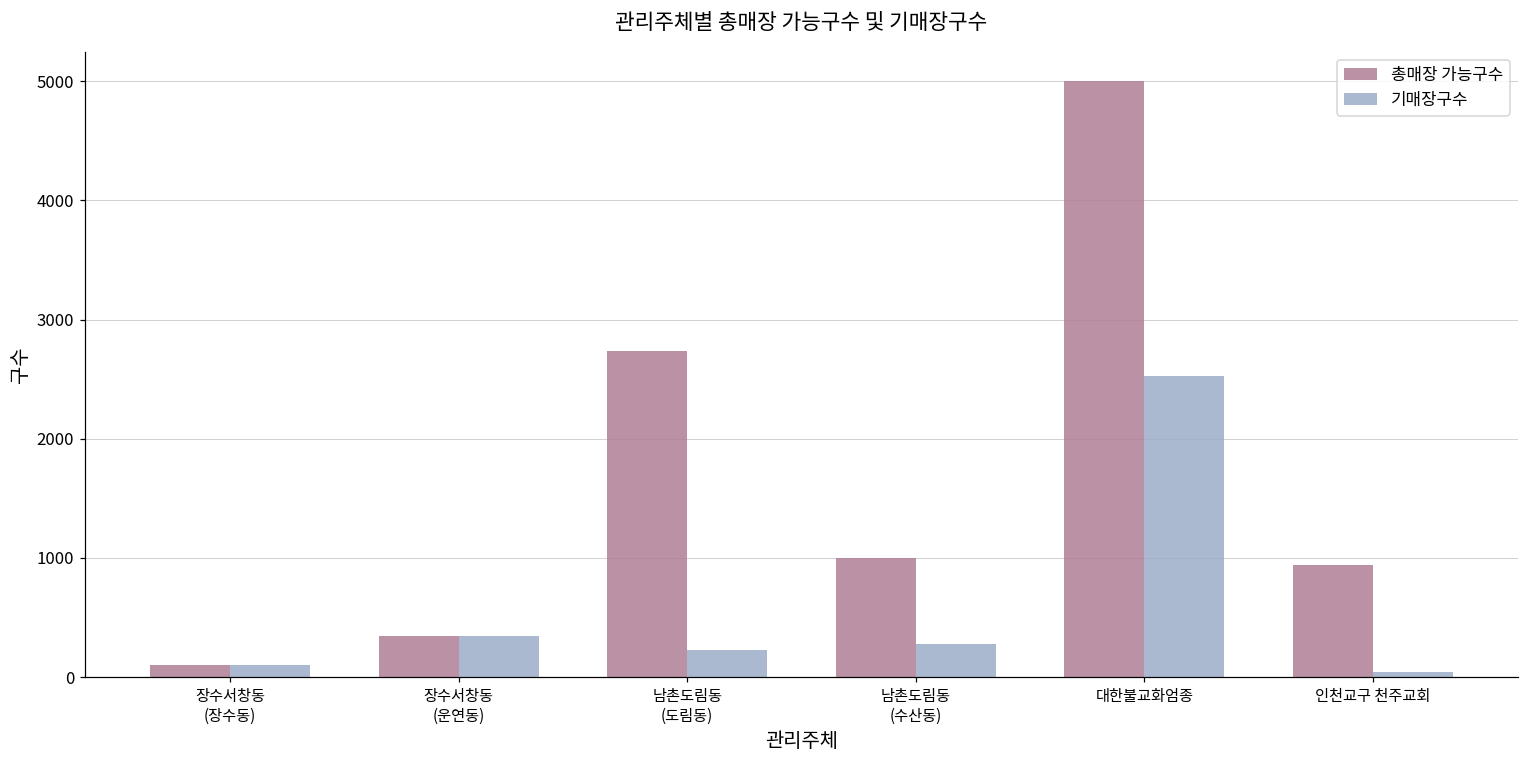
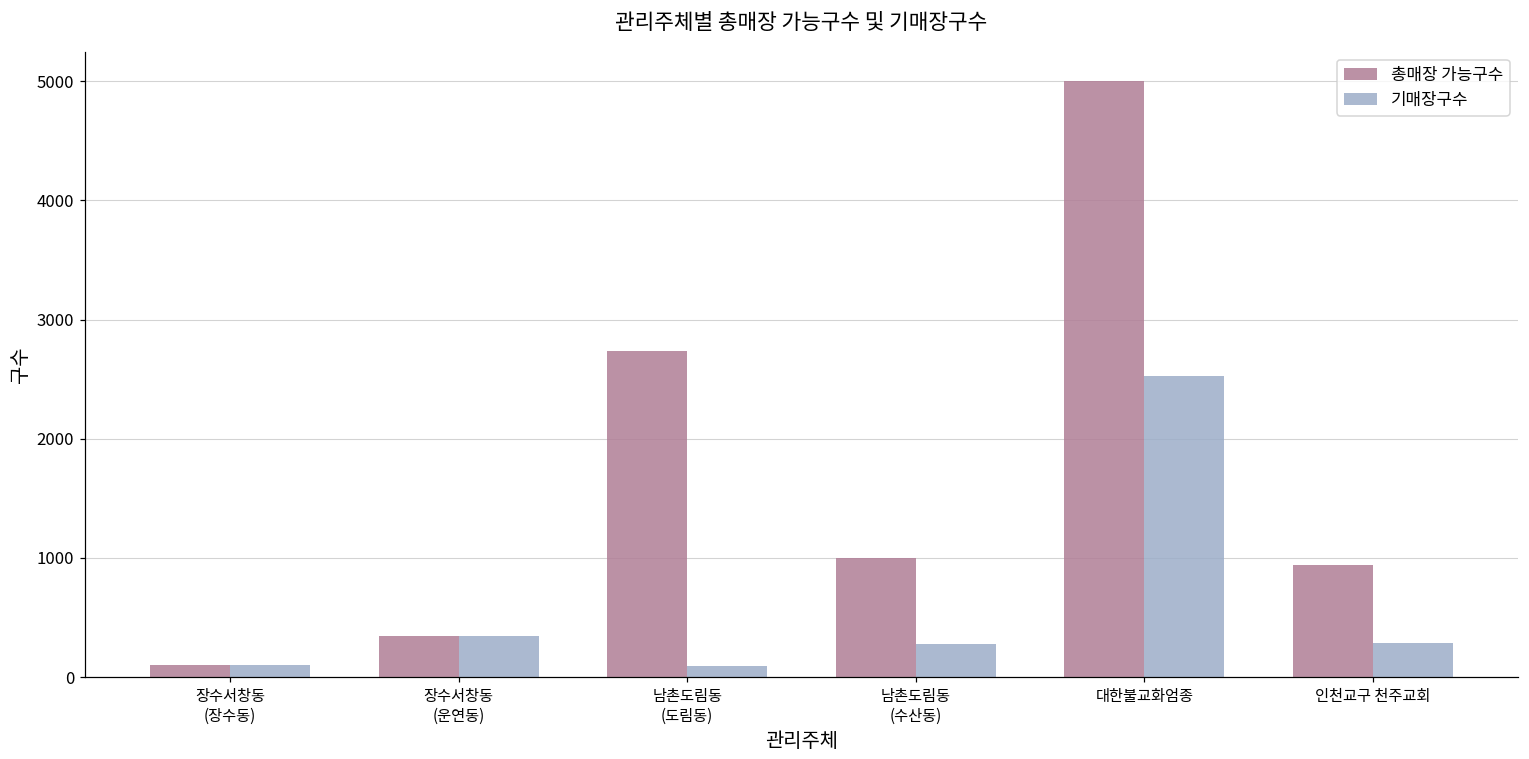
기매장구수, 남촌도림동 (도림동): 230 -> 90
기매장구수, 인천교구 천주교회: 50 -> 290
